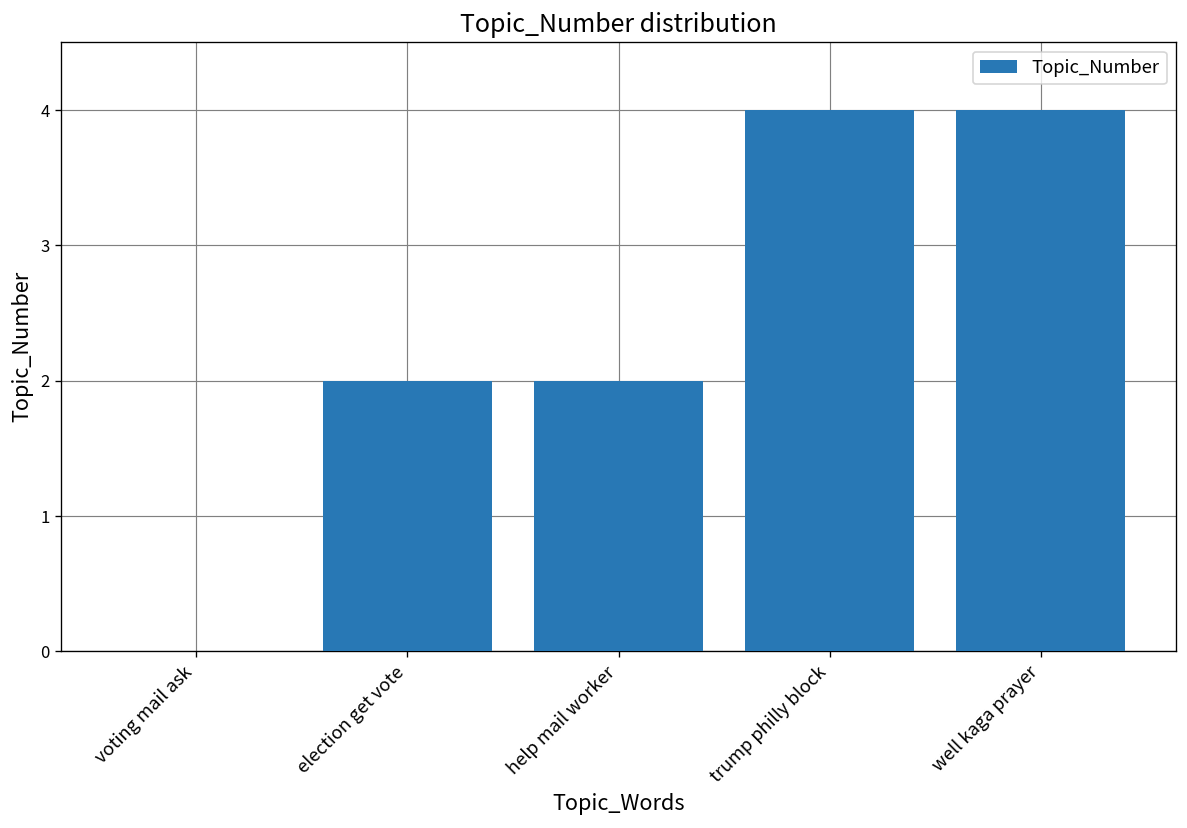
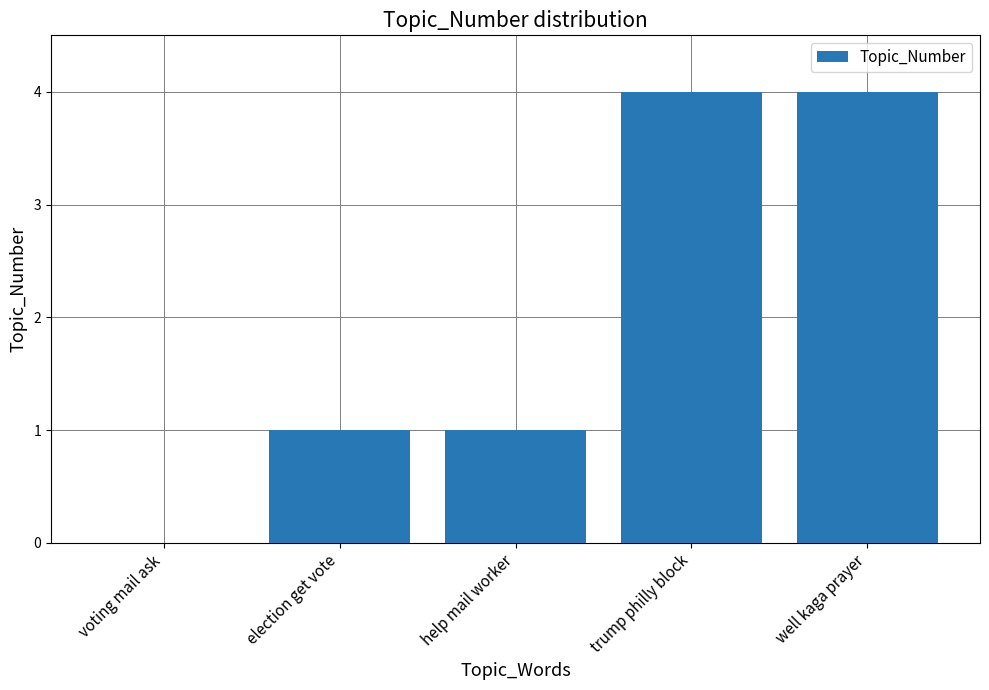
election get vote: 2 -> 1
help mail worker: 2 -> 1
